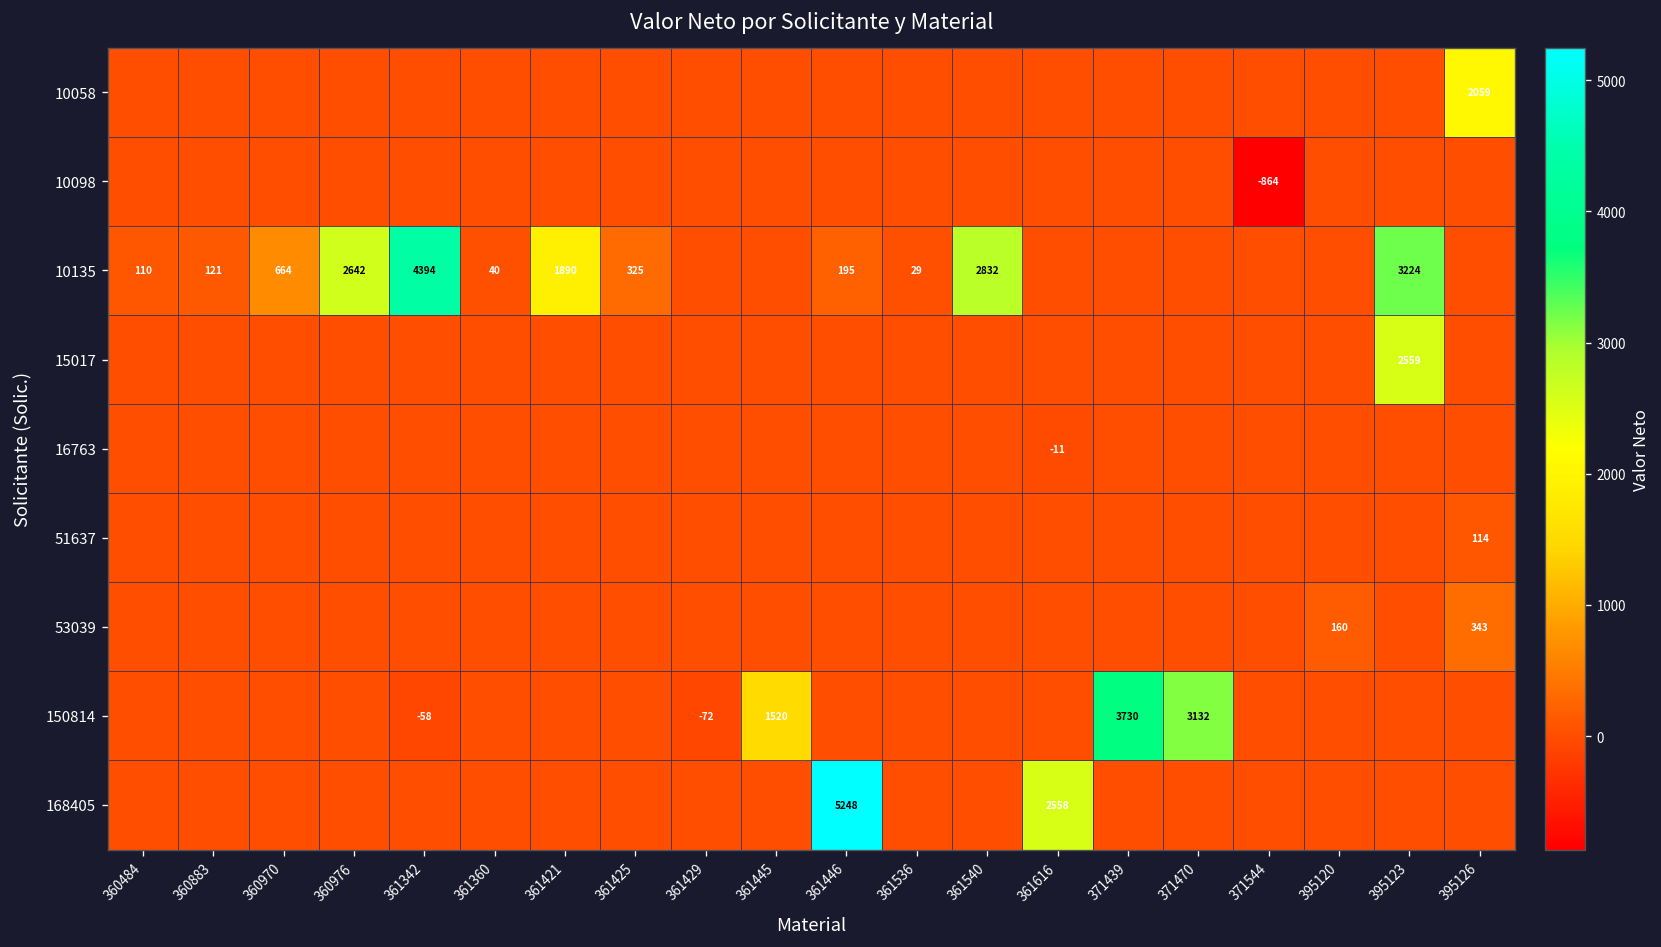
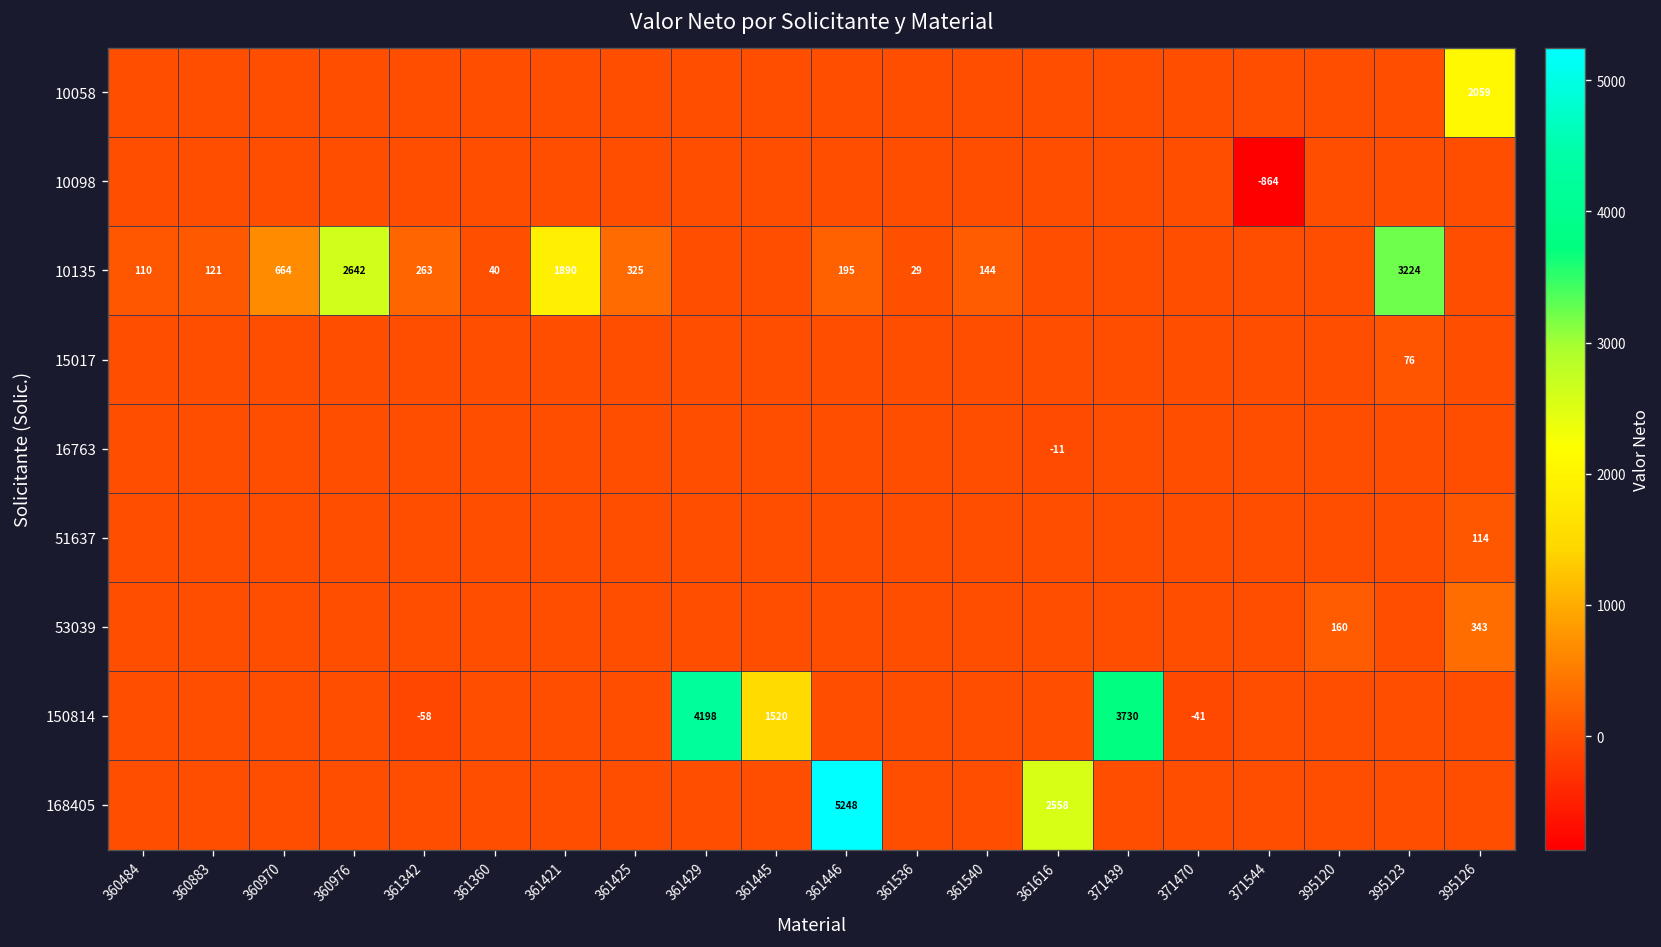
10135, 361342: 4394 -> 263
10135, 361540: 2832 -> 144
15017, 395123: 2559 -> 76
150814, 361429: -72 -> 4198
150814, 371470: 3132 -> -41
